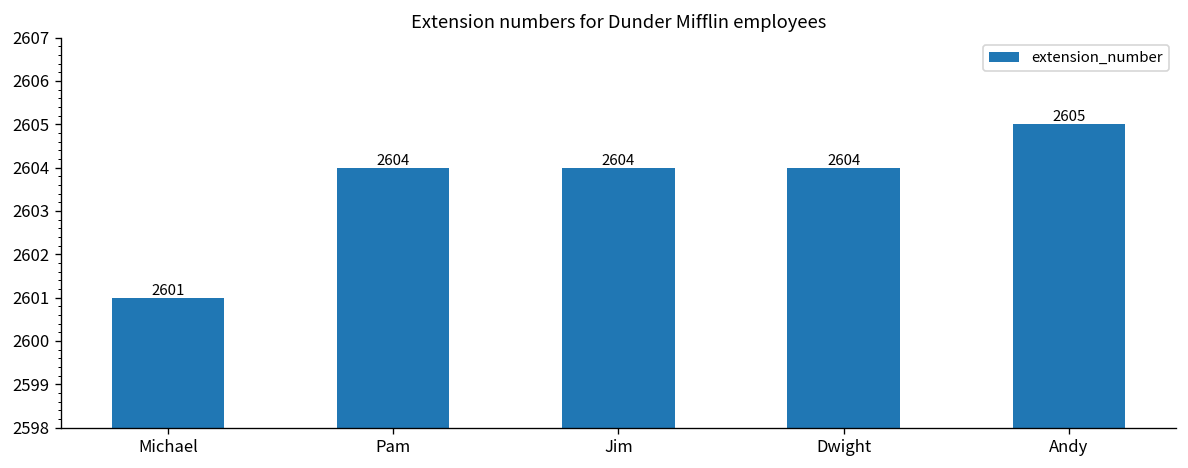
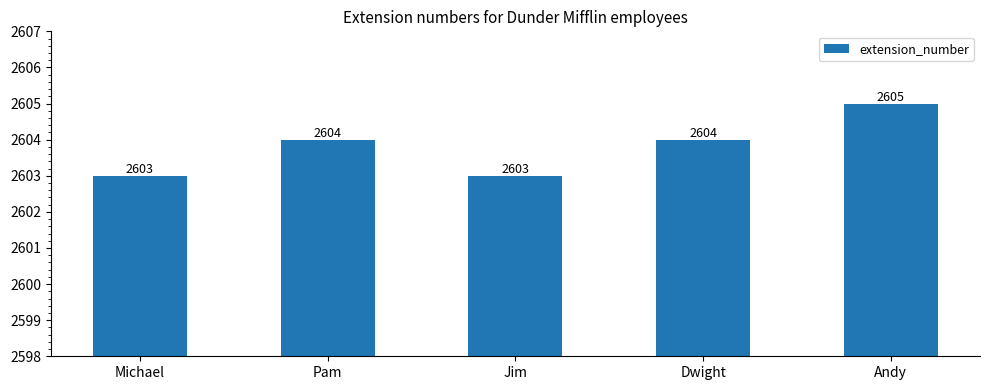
Michael: 2601 -> 2603
Jim: 2604 -> 2603
